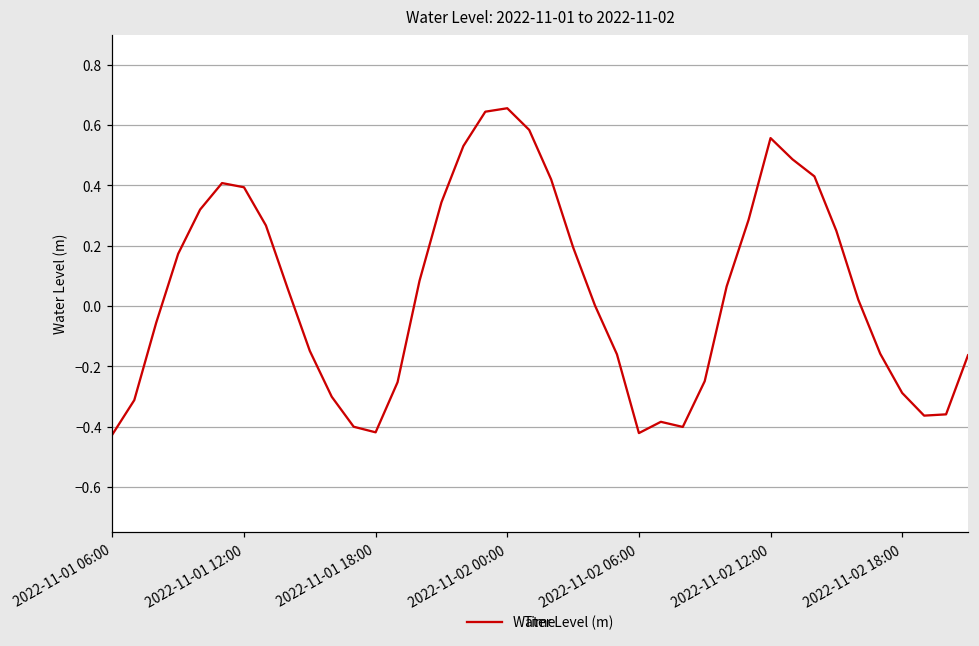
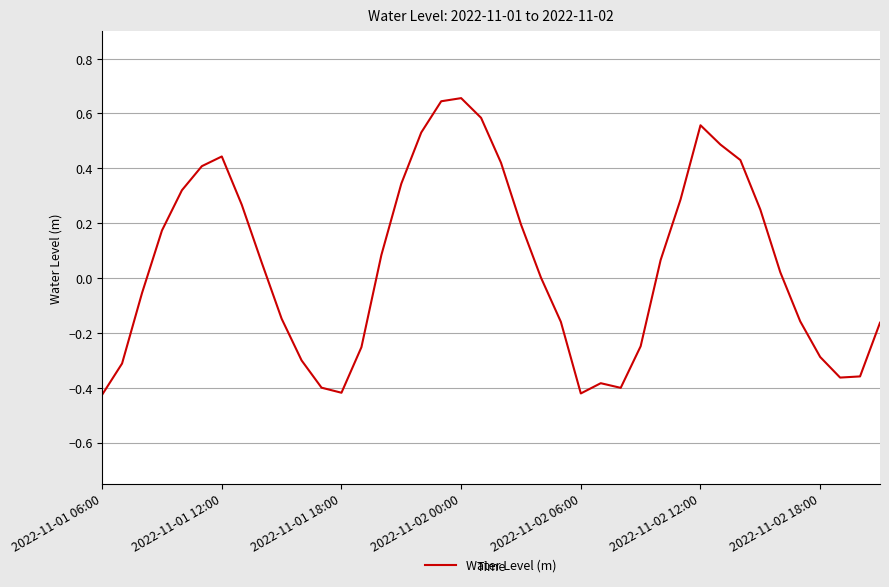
2022-11-01 12:00: 0.39 -> 0.44
